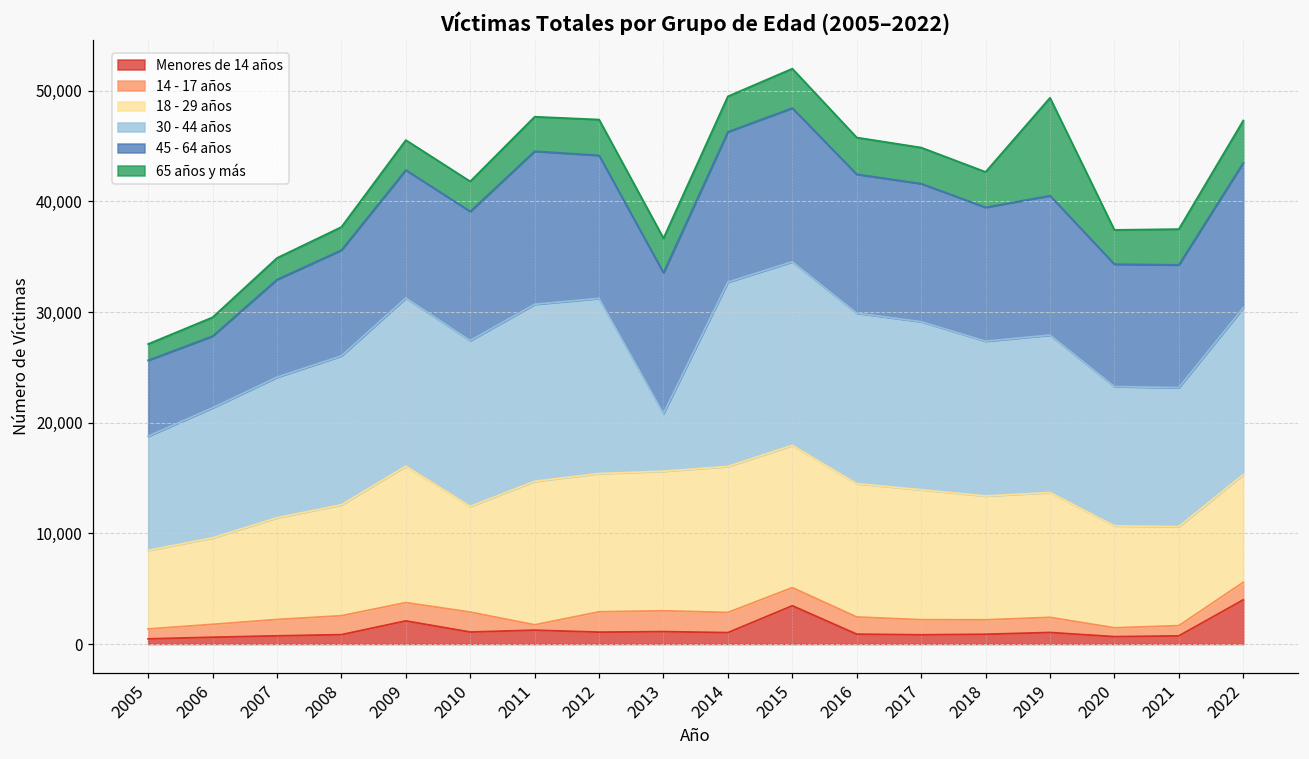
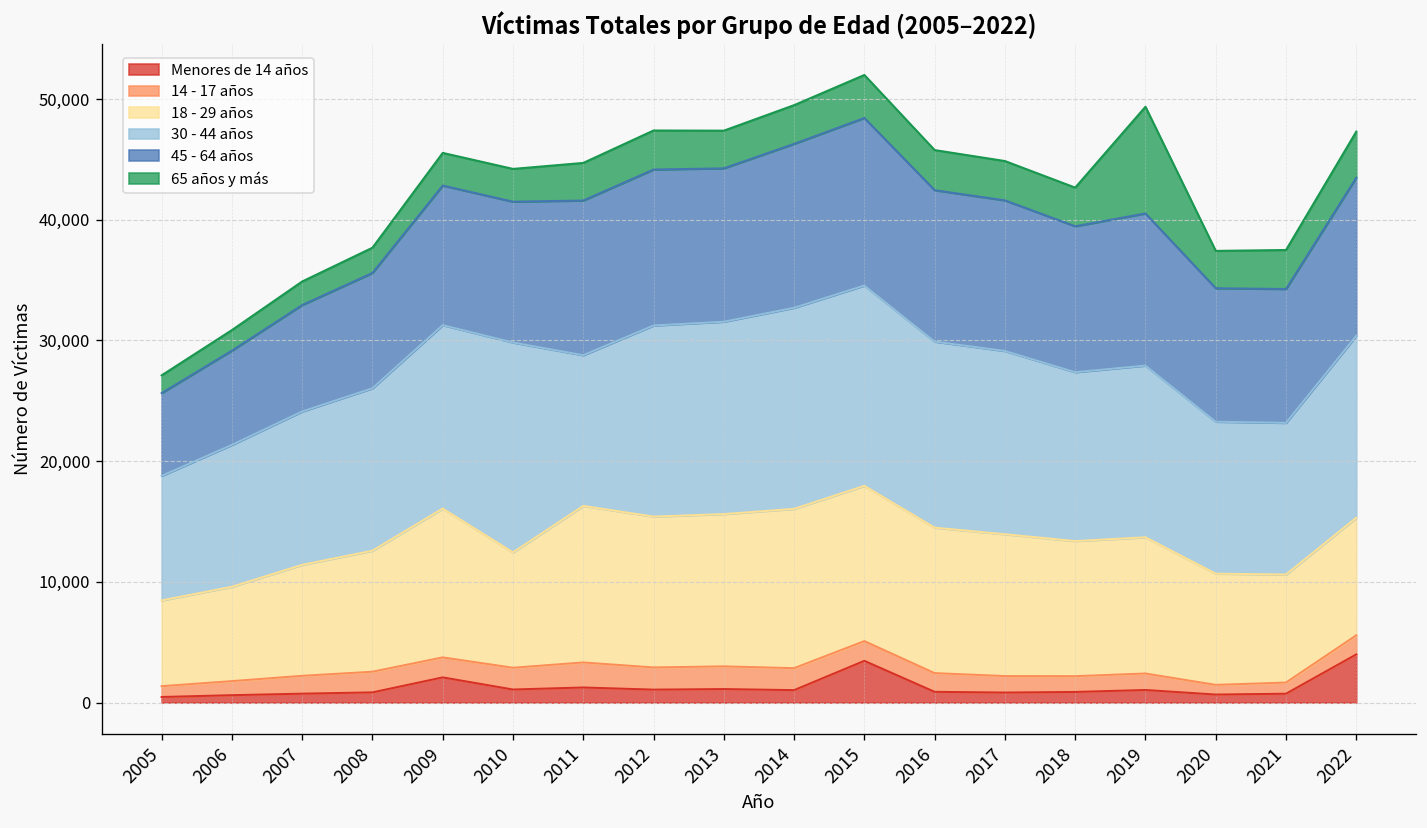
45 - 64 años, 2006: 6,500 -> 7,800
30 - 44 años, 2010: 15,000 -> 17,400
14 - 17 años, 2011: 500 -> 2,100
30 - 44 años, 2011: 16,000 -> 12,500
45 - 64 años, 2011: 13,800 -> 12,800
30 - 44 años, 2013: 5,200 -> 15,900
